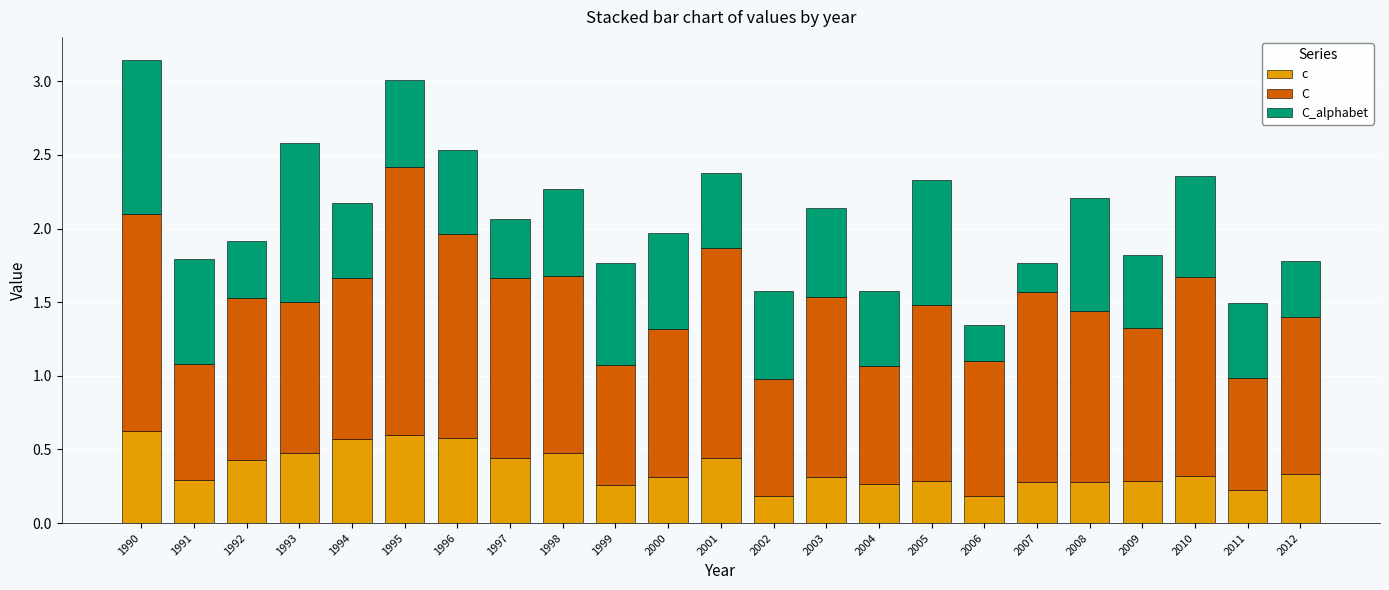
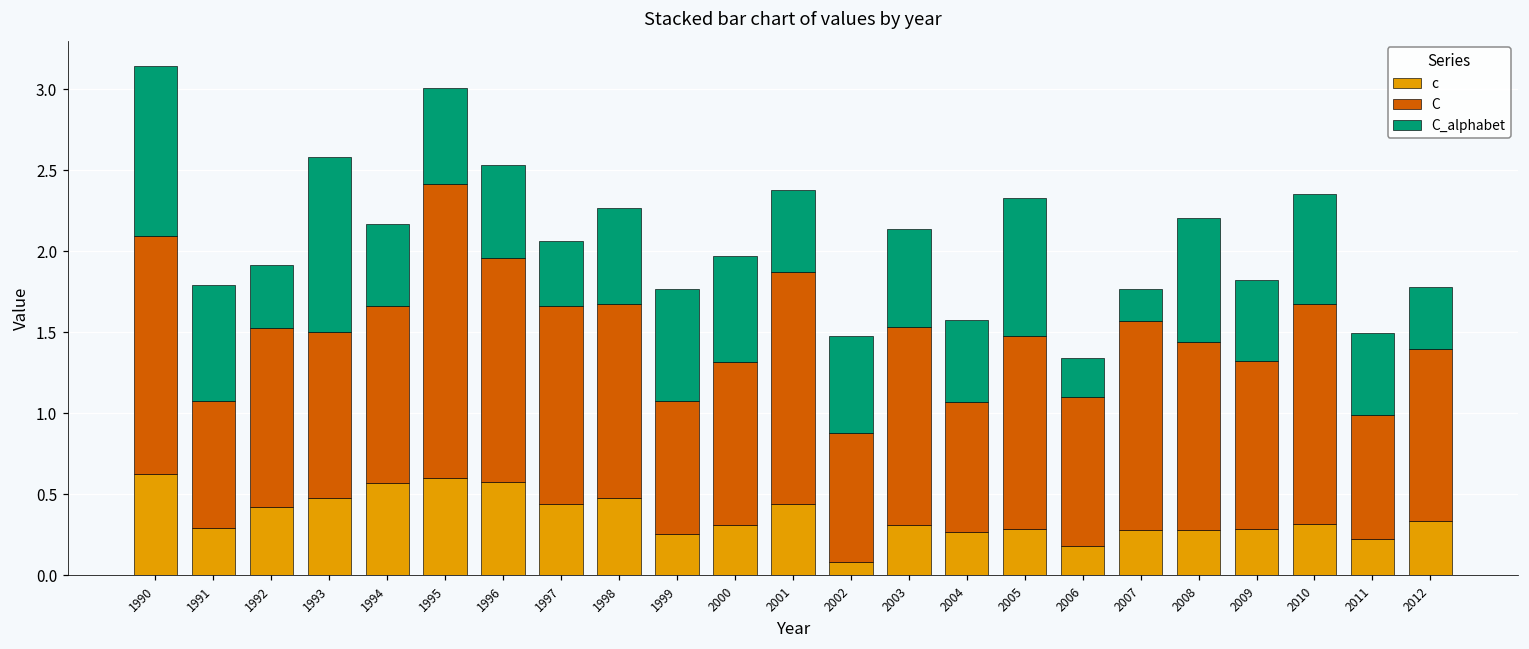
c, 2002: 0.18 -> 0.09
